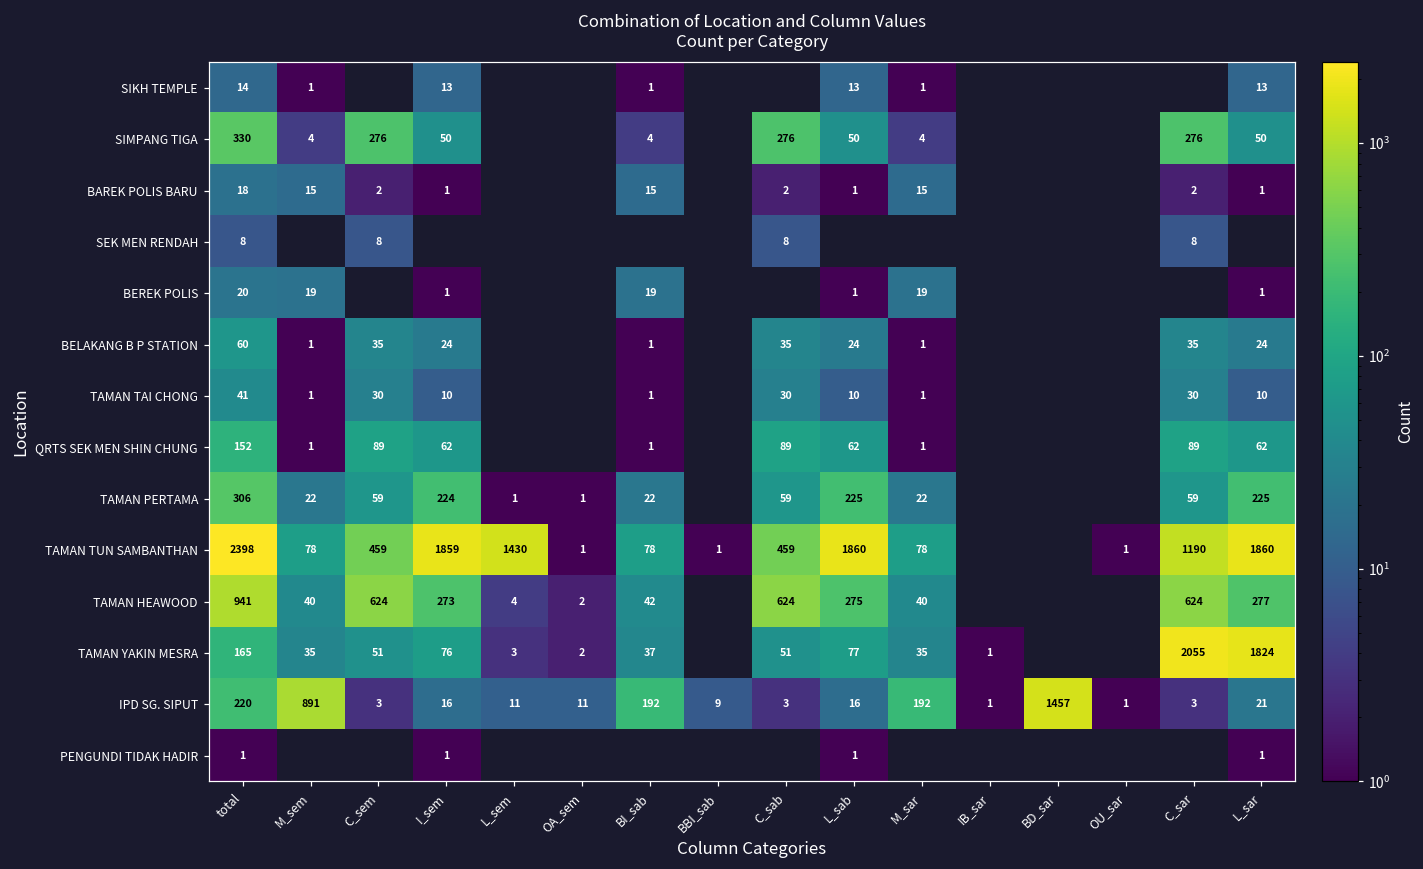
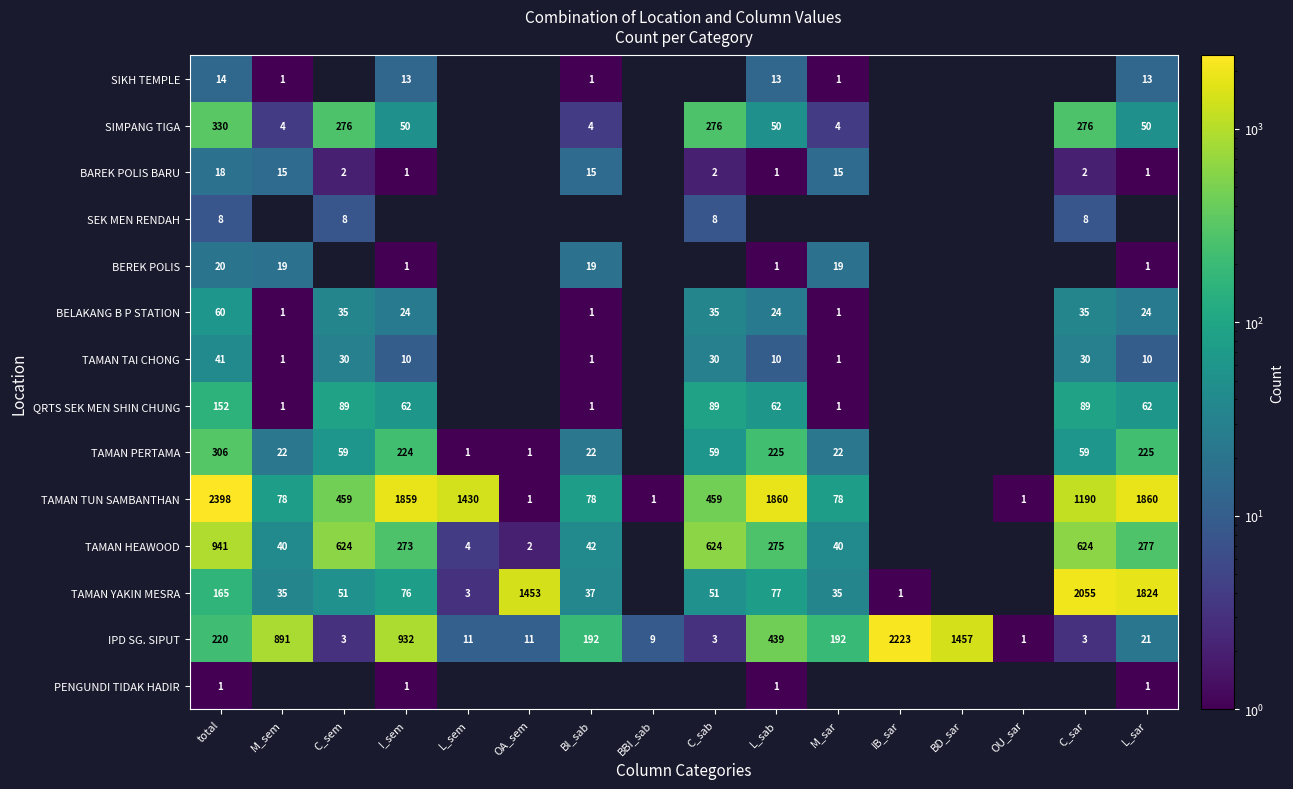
TAMAN YAKIN MESRA, OA_sem: 2 -> 1453
IPD SG. SIPUT, I_sem: 16 -> 932
IPD SG. SIPUT, L_sab: 16 -> 439
IPD SG. SIPUT, IB_sar: 1 -> 2223
